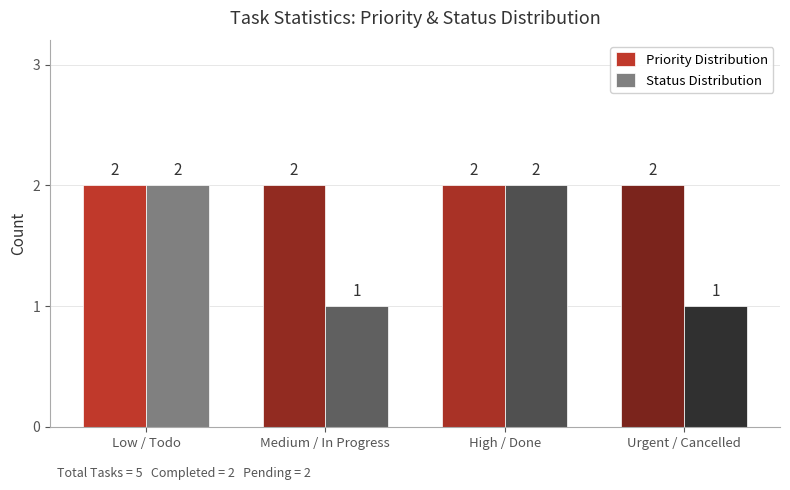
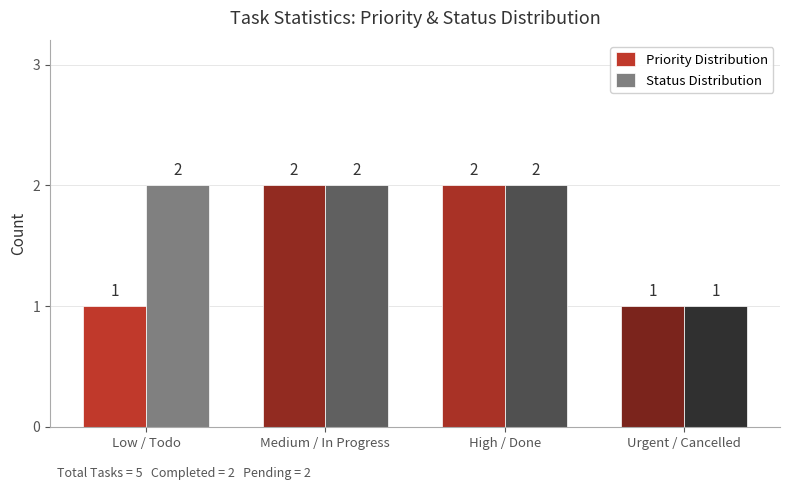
Priority Distribution, Low / Todo: 2 -> 1
Status Distribution, Medium / In Progress: 1 -> 2
Priority Distribution, Urgent / Cancelled: 2 -> 1
